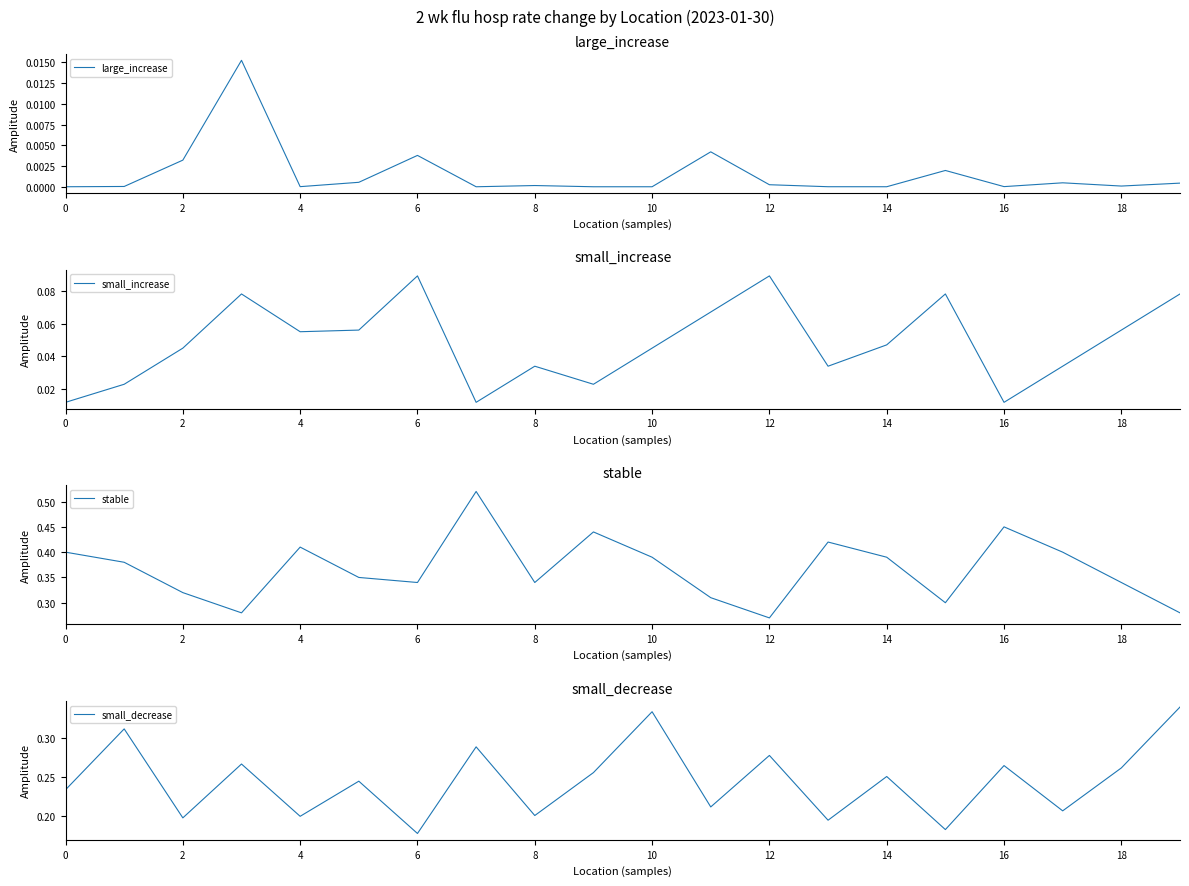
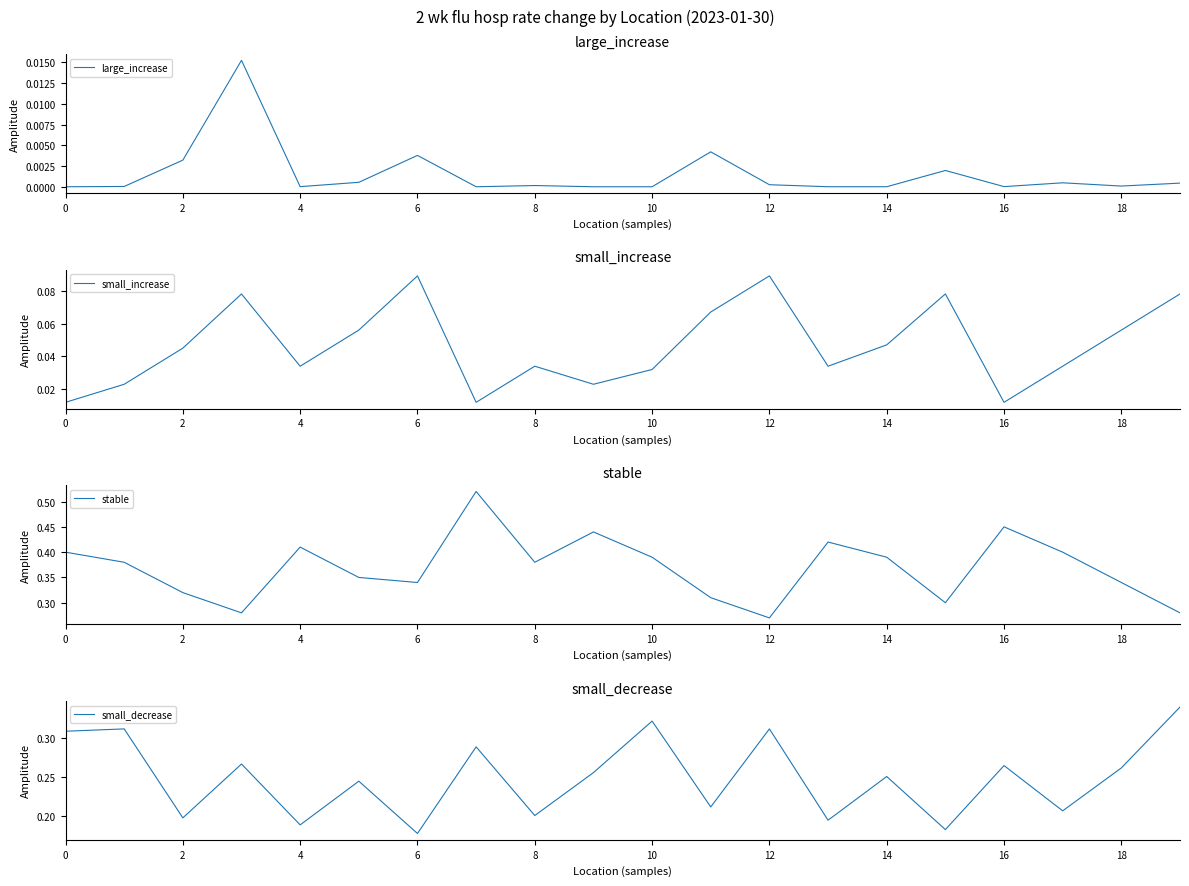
small_increase, 4: 0.055 -> 0.034
small_increase, 10: 0.045 -> 0.032
stable, 8: 0.34 -> 0.38
small_decrease, 0: 0.23 -> 0.31
small_decrease, 4: 0.20 -> 0.19
small_decrease, 10: 0.33 -> 0.32
small_decrease, 12: 0.28 -> 0.31
